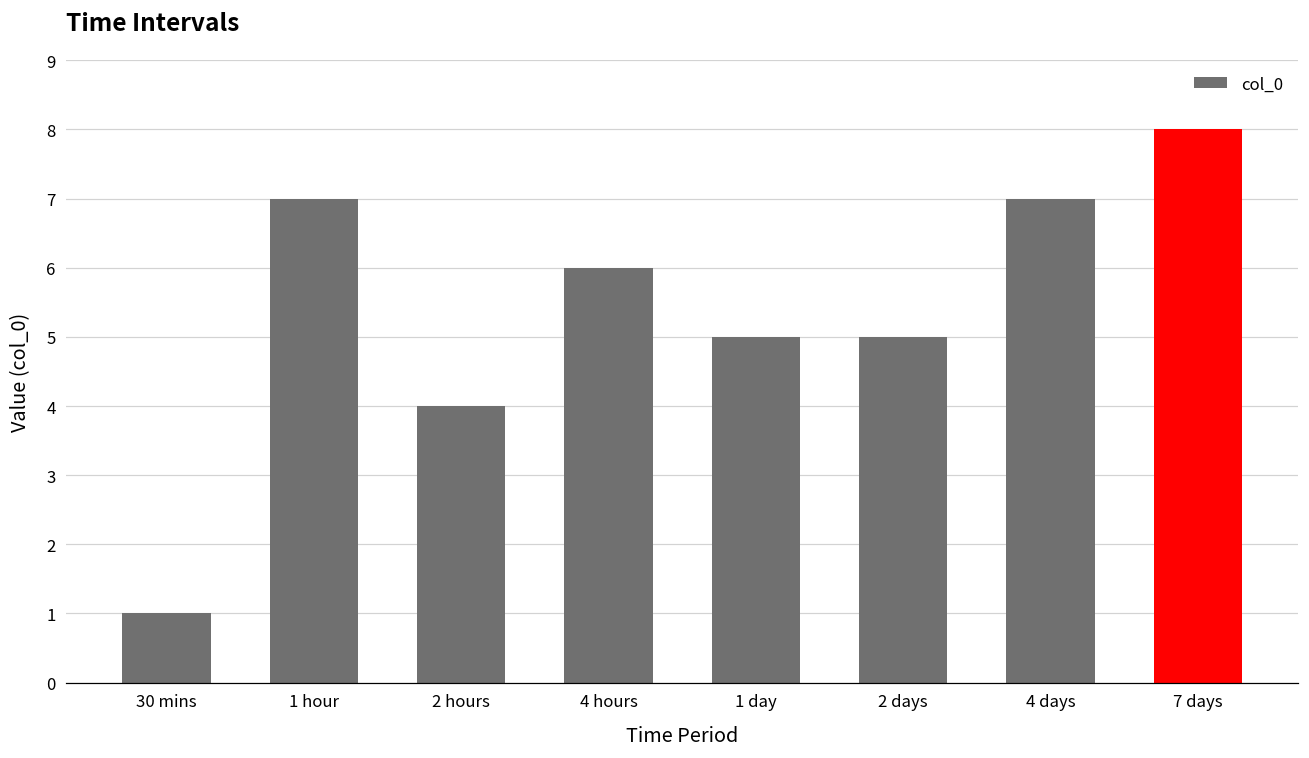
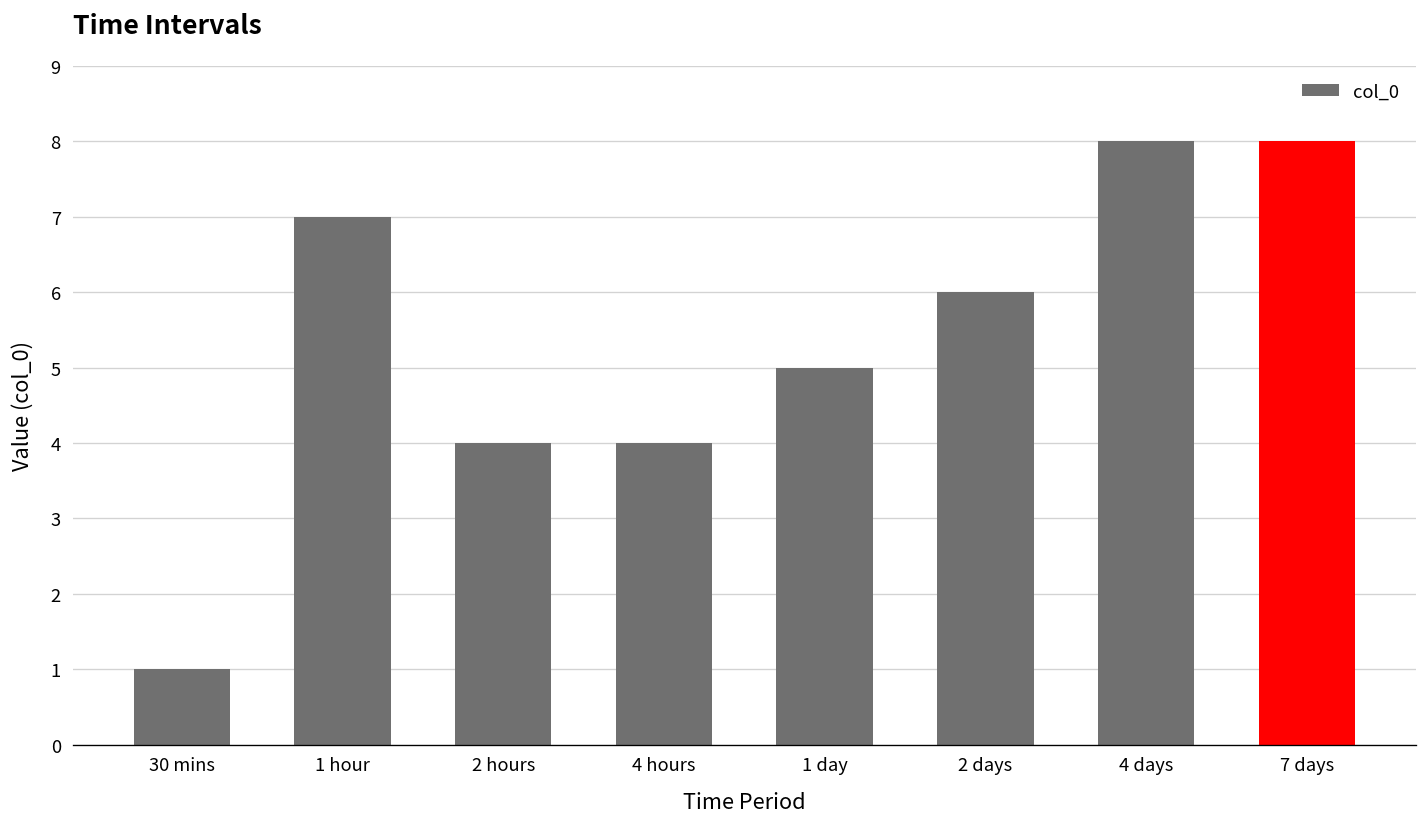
4 hours: 6 -> 4
2 days: 5 -> 6
4 days: 7 -> 8
